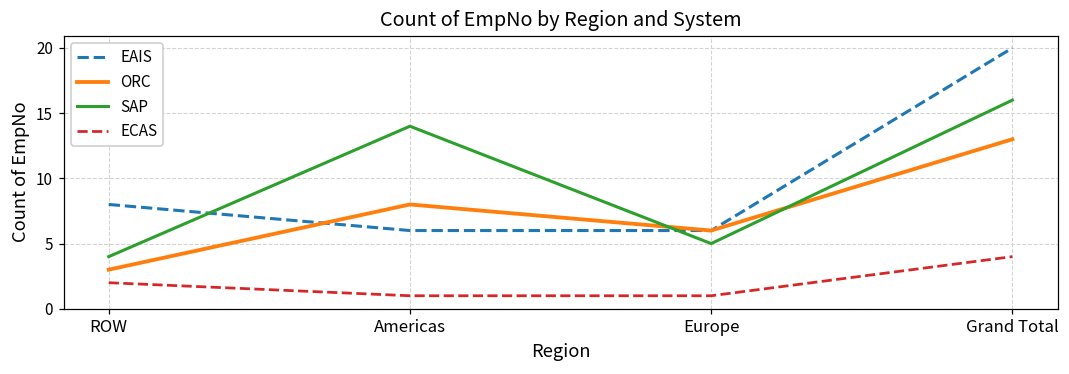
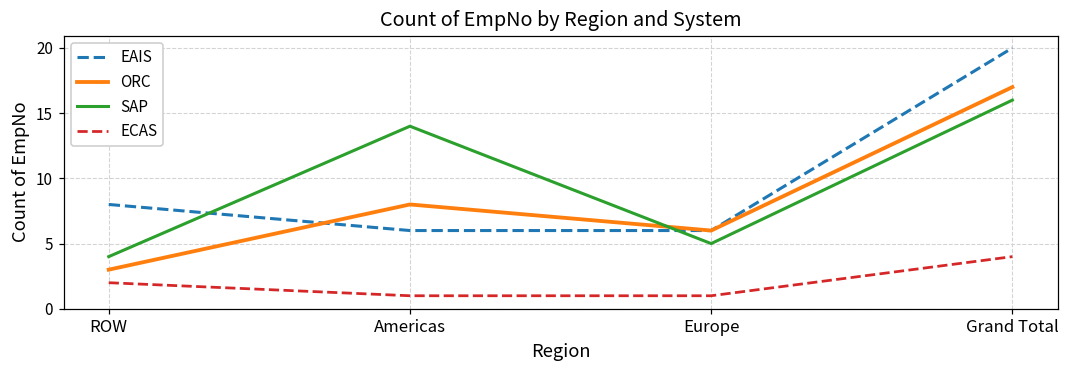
ORC, Grand Total: 13 -> 17
